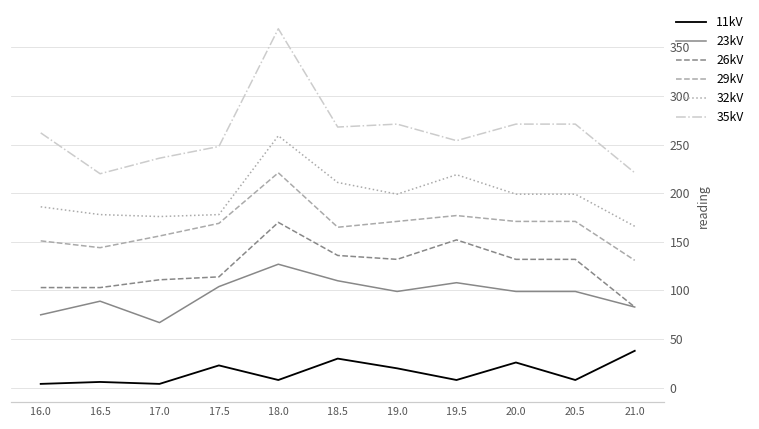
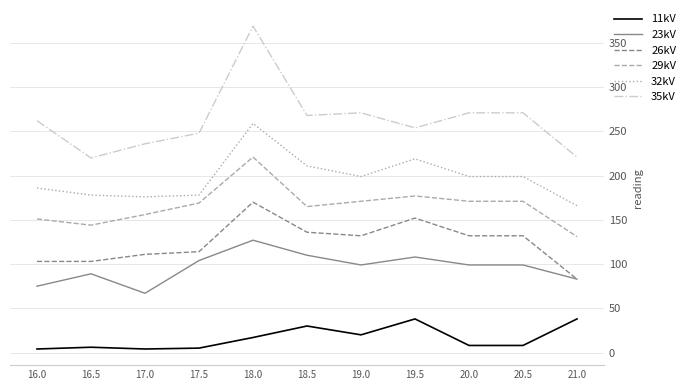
11kV, 17.5: 20 -> 10
11kV, 18.0: 10 -> 20
11kV, 19.5: 10 -> 40
11kV, 20.0: 30 -> 10
